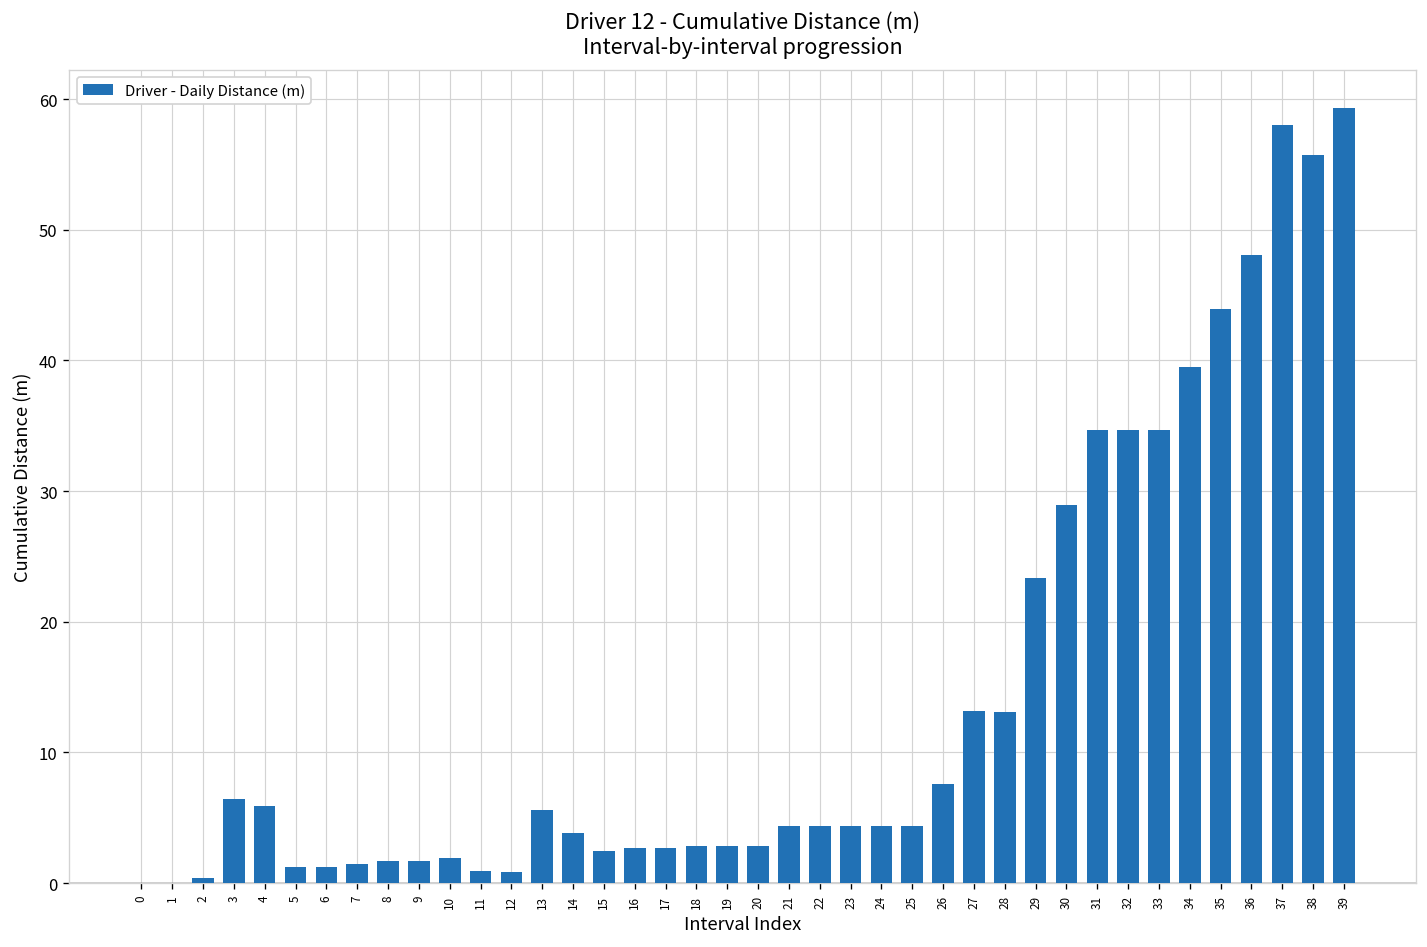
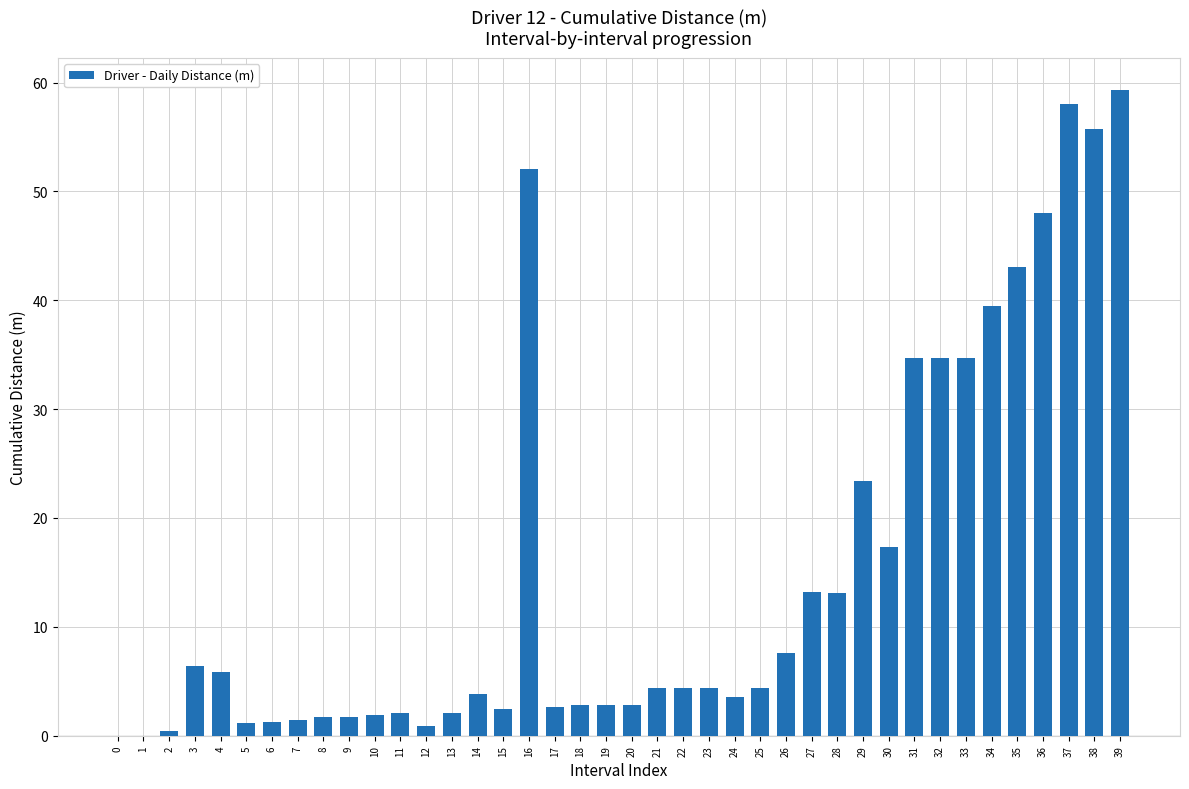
11: 0.9 -> 2.1
13: 5.6 -> 2.1
16: 2.7 -> 52.1
24: 4.4 -> 3.5
30: 29.0 -> 17.3
35: 43.9 -> 43.0
